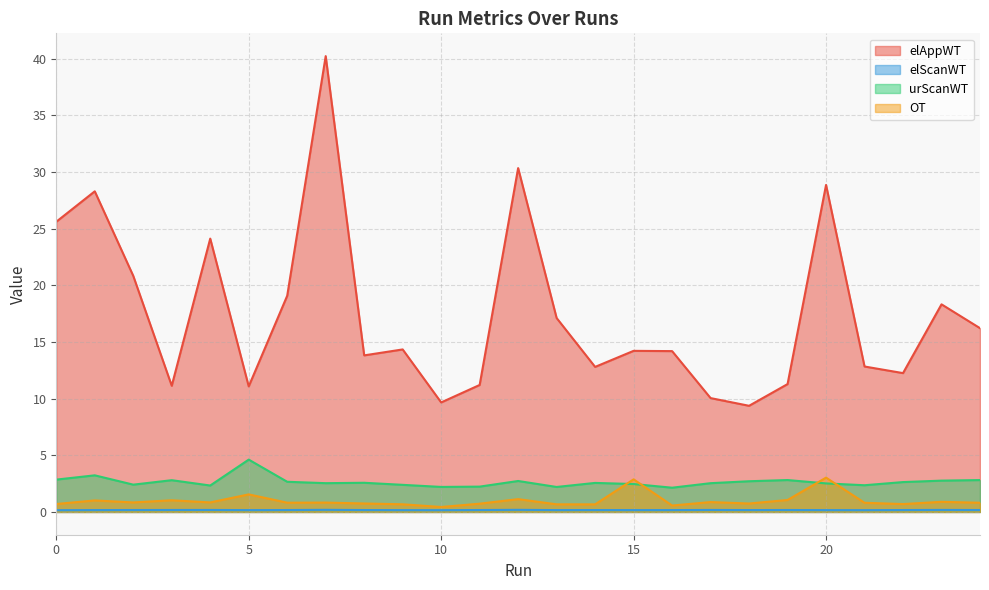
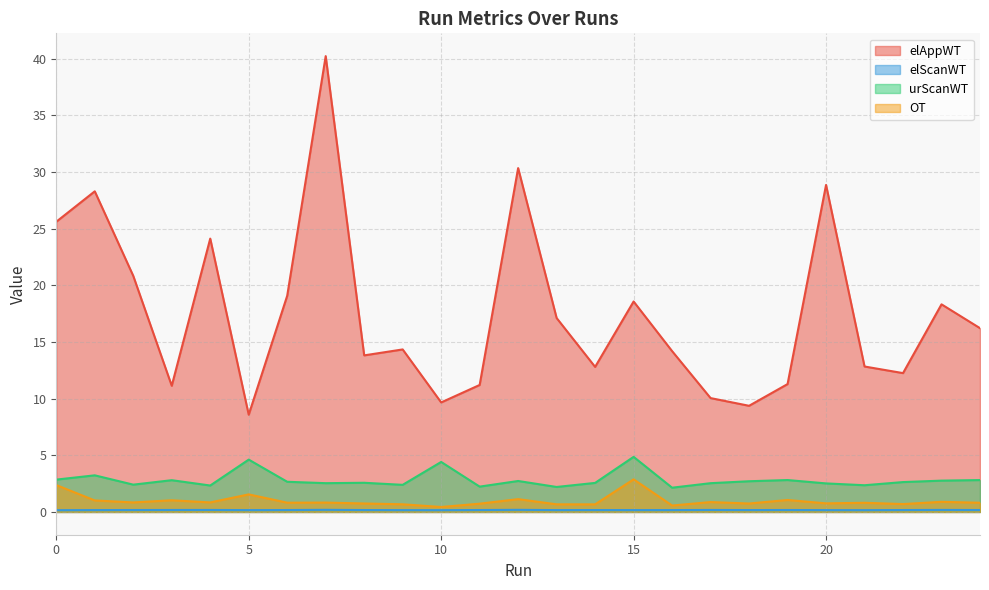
OT, 0: 0.7 -> 2.4
elAppWT, 5: 11.1 -> 8.6
urScanWT, 10: 2.2 -> 4.4
elAppWT, 15: 14.2 -> 18.6
urScanWT, 15: 2.5 -> 4.9
OT, 20: 3.0 -> 0.8
